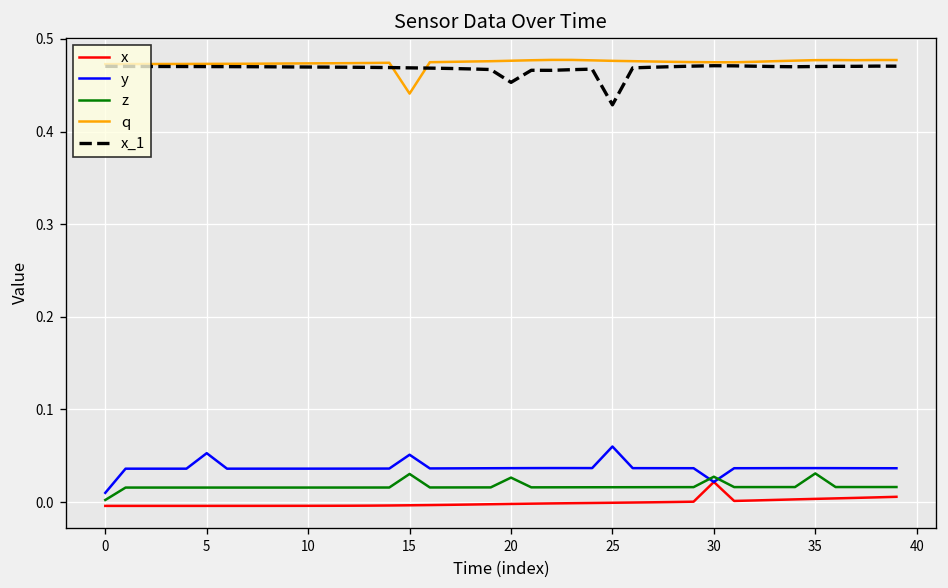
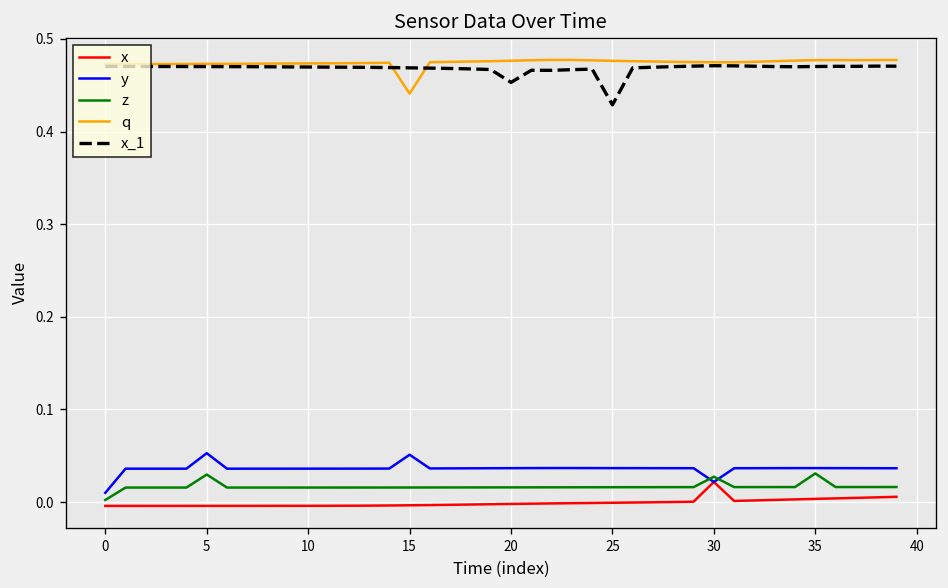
z, 5: 0.02 -> 0.03
z, 15: 0.03 -> 0.02
z, 20: 0.03 -> 0.02
y, 25: 0.06 -> 0.04
